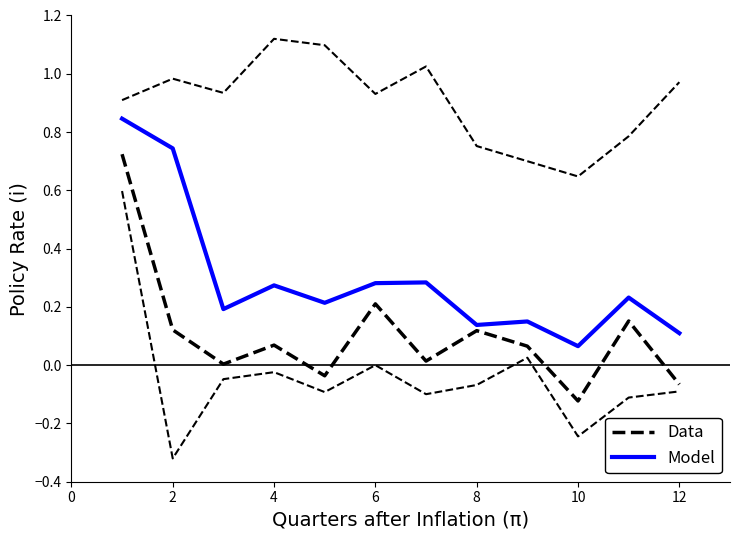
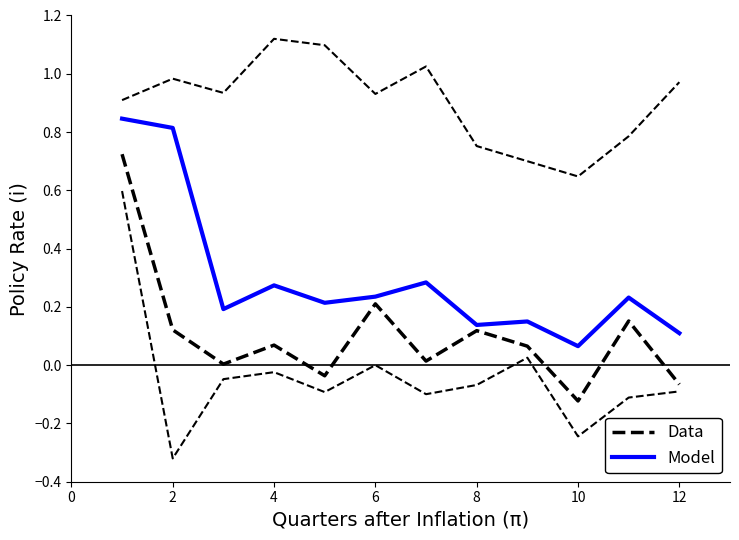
Model, 2: 0.74 -> 0.81
Model, 6: 0.28 -> 0.24
